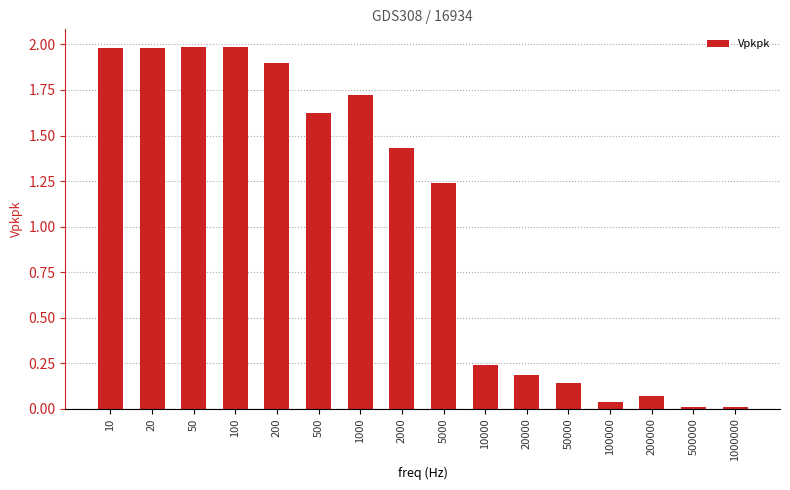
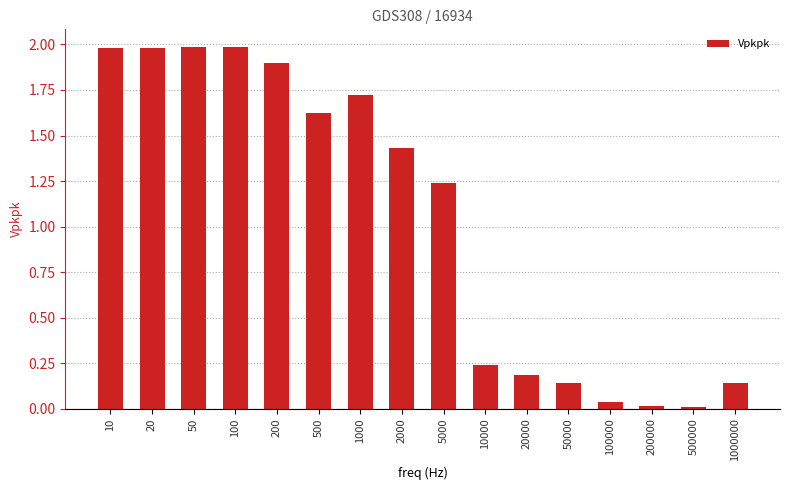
200000: 0.07 -> 0.02
1000000: 0.01 -> 0.14
